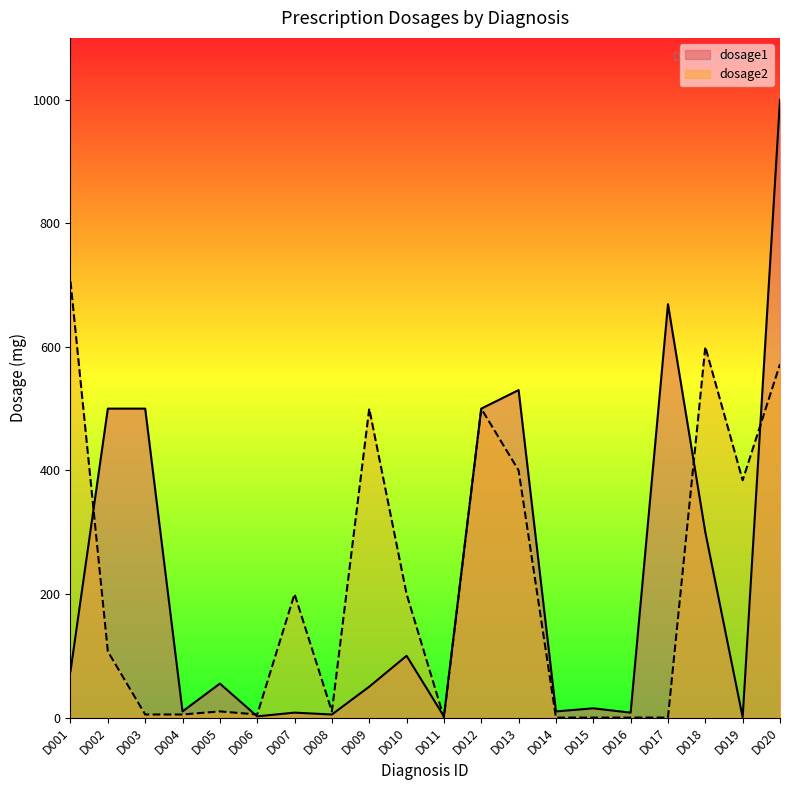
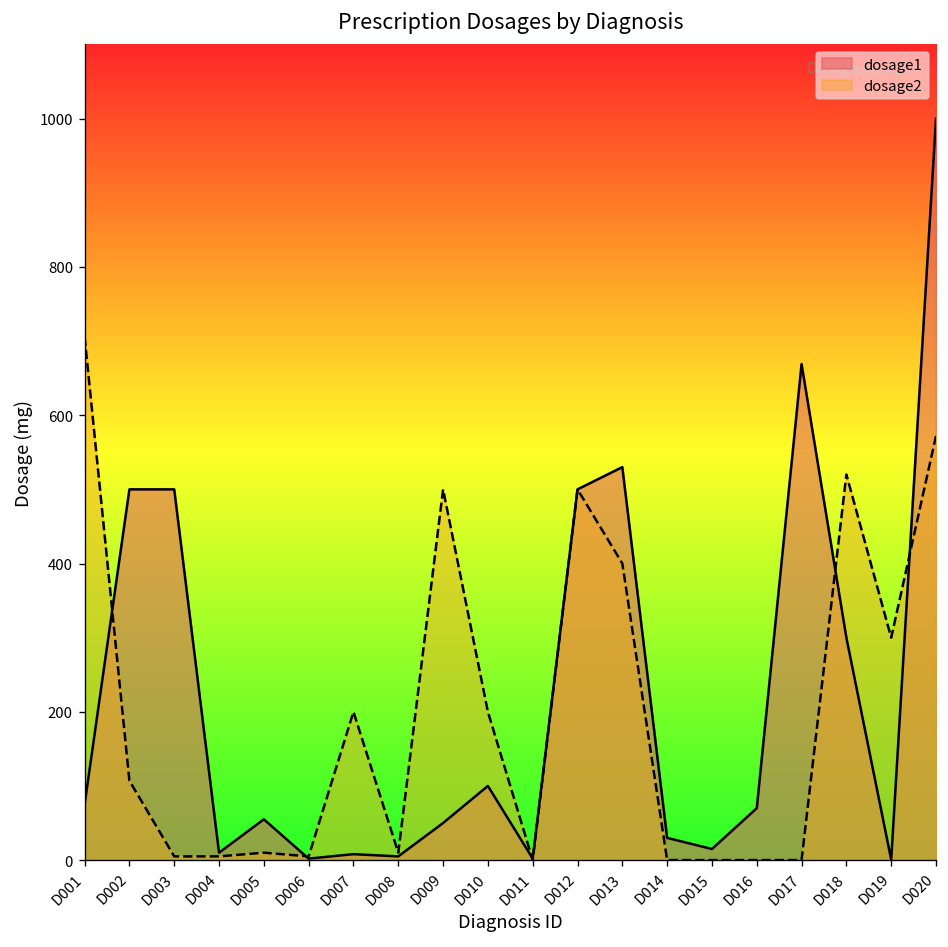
dosage1, D014: 10 -> 30
dosage1, D016: 10 -> 70
dosage2, D018: 600 -> 520
dosage2, D019: 380 -> 300
